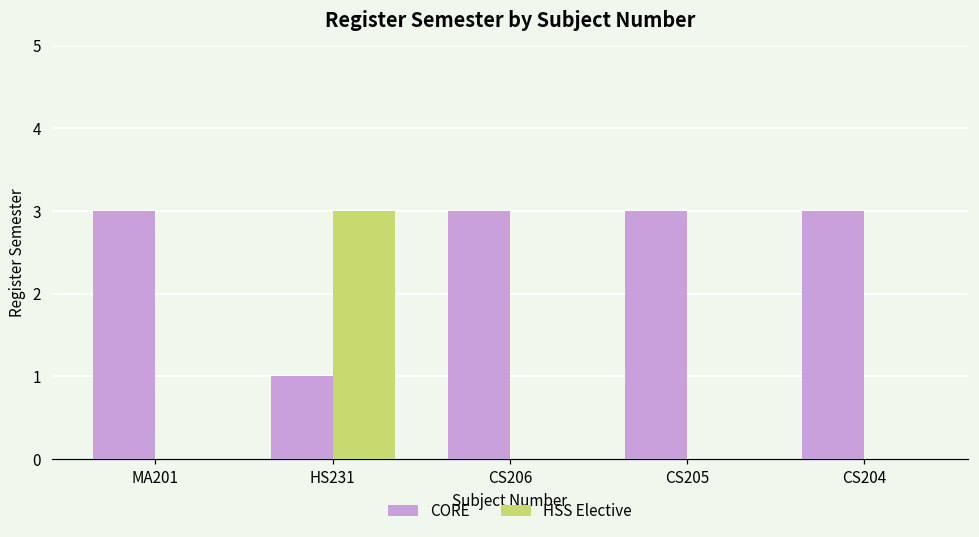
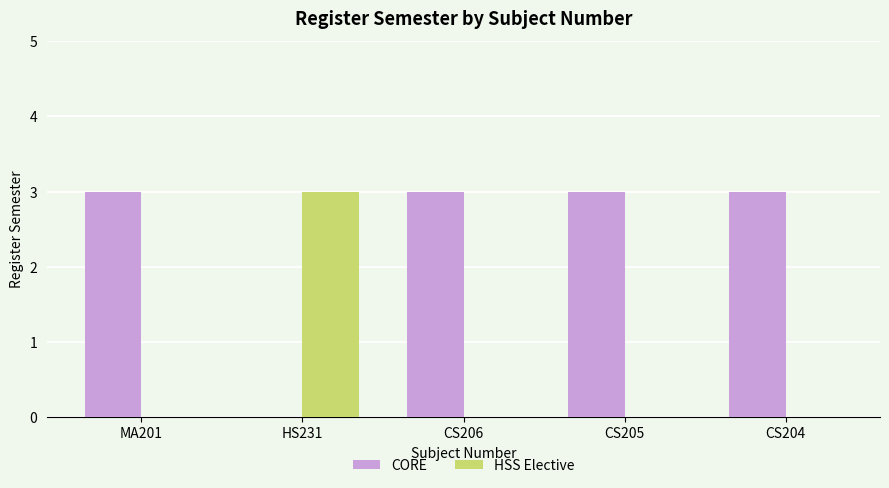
CORE, HS231: 1 -> 0
